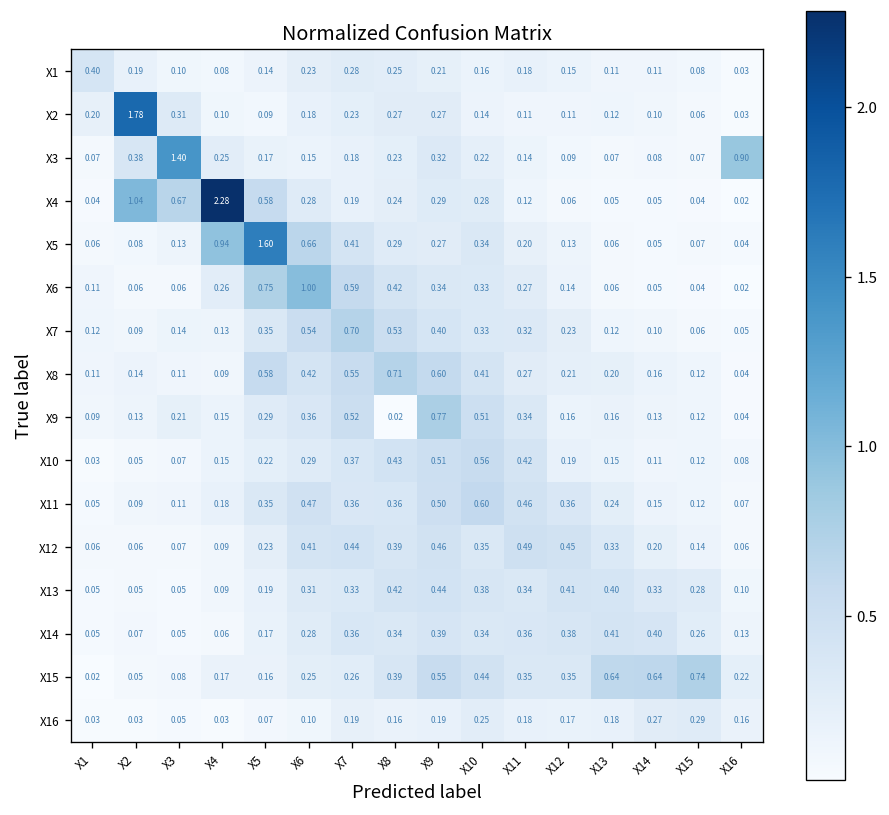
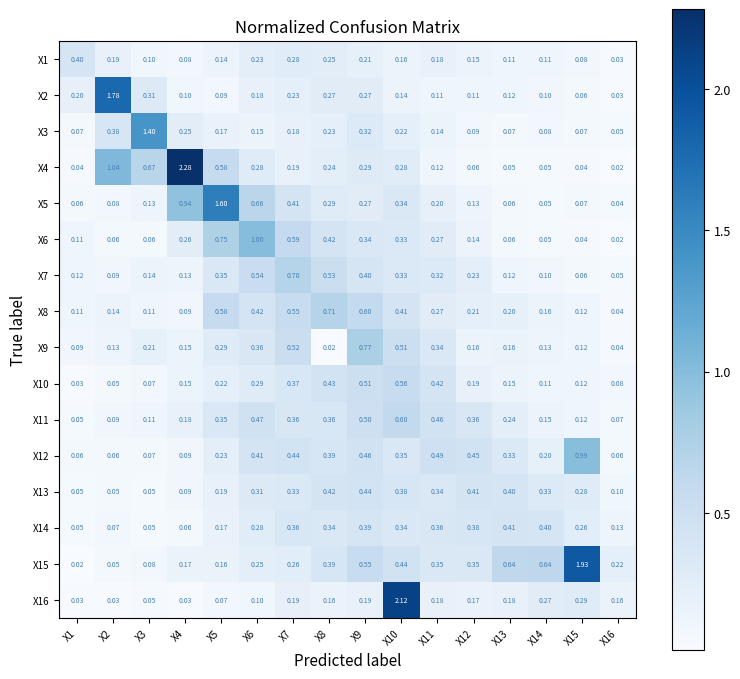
X3, X16: 0.90 -> 0.05
X12, X15: 0.14 -> 0.99
X15, X15: 0.74 -> 1.93
X16, X10: 0.25 -> 2.12
